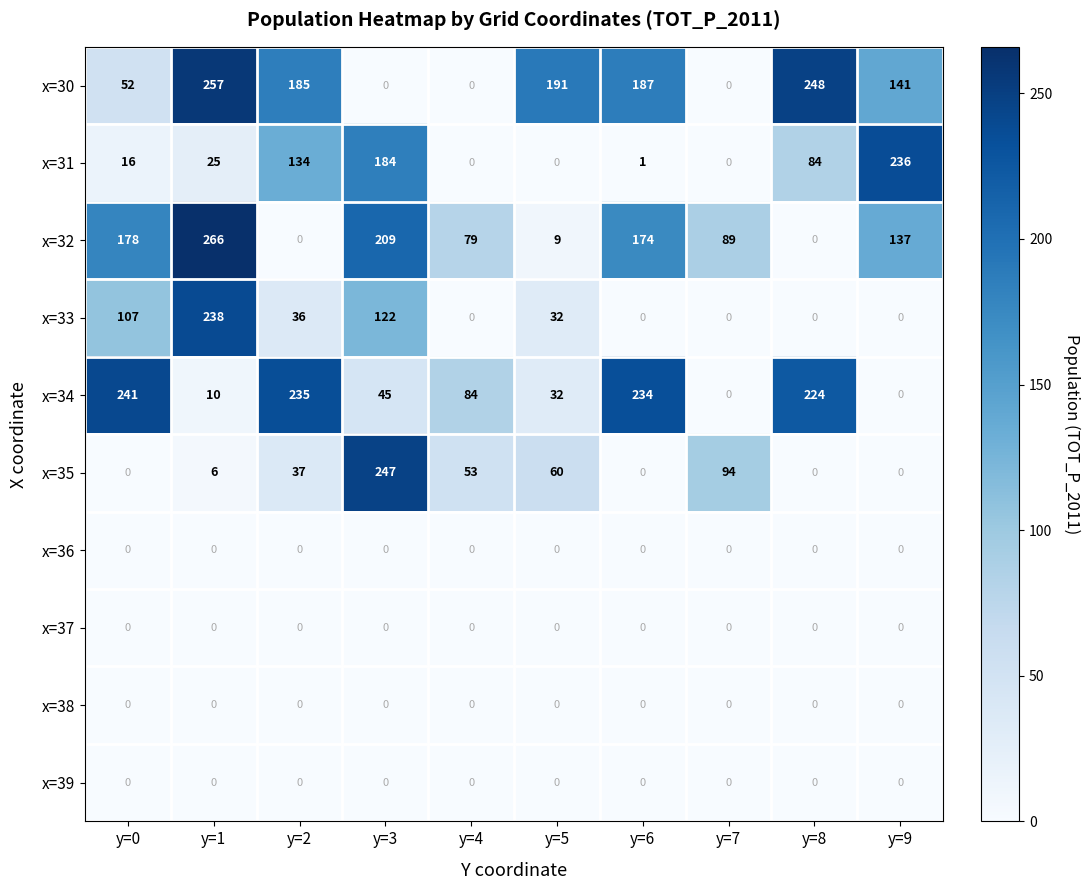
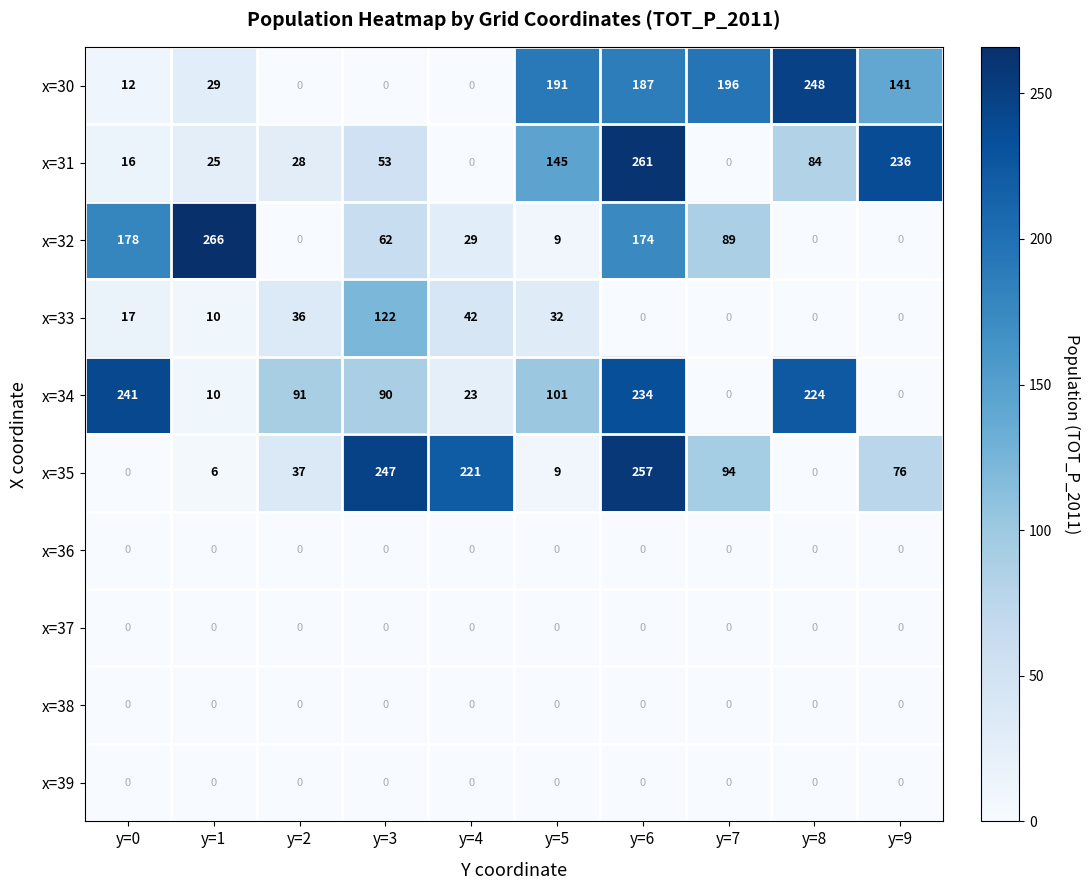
x=30, y=0: 52 -> 12
x=30, y=1: 257 -> 29
x=30, y=2: 185 -> 0
x=30, y=7: 0 -> 196
x=31, y=2: 134 -> 28
x=31, y=3: 184 -> 53
x=31, y=5: 0 -> 145
x=31, y=6: 1 -> 261
x=32, y=3: 209 -> 62
x=32, y=4: 79 -> 29
x=32, y=9: 137 -> 0
x=33, y=0: 107 -> 17
x=33, y=1: 238 -> 10
x=33, y=4: 0 -> 42
x=34, y=2: 235 -> 91
x=34, y=3: 45 -> 90
x=34, y=4: 84 -> 23
x=34, y=5: 32 -> 101
x=35, y=4: 53 -> 221
x=35, y=5: 60 -> 9
x=35, y=6: 0 -> 257
x=35, y=9: 0 -> 76
